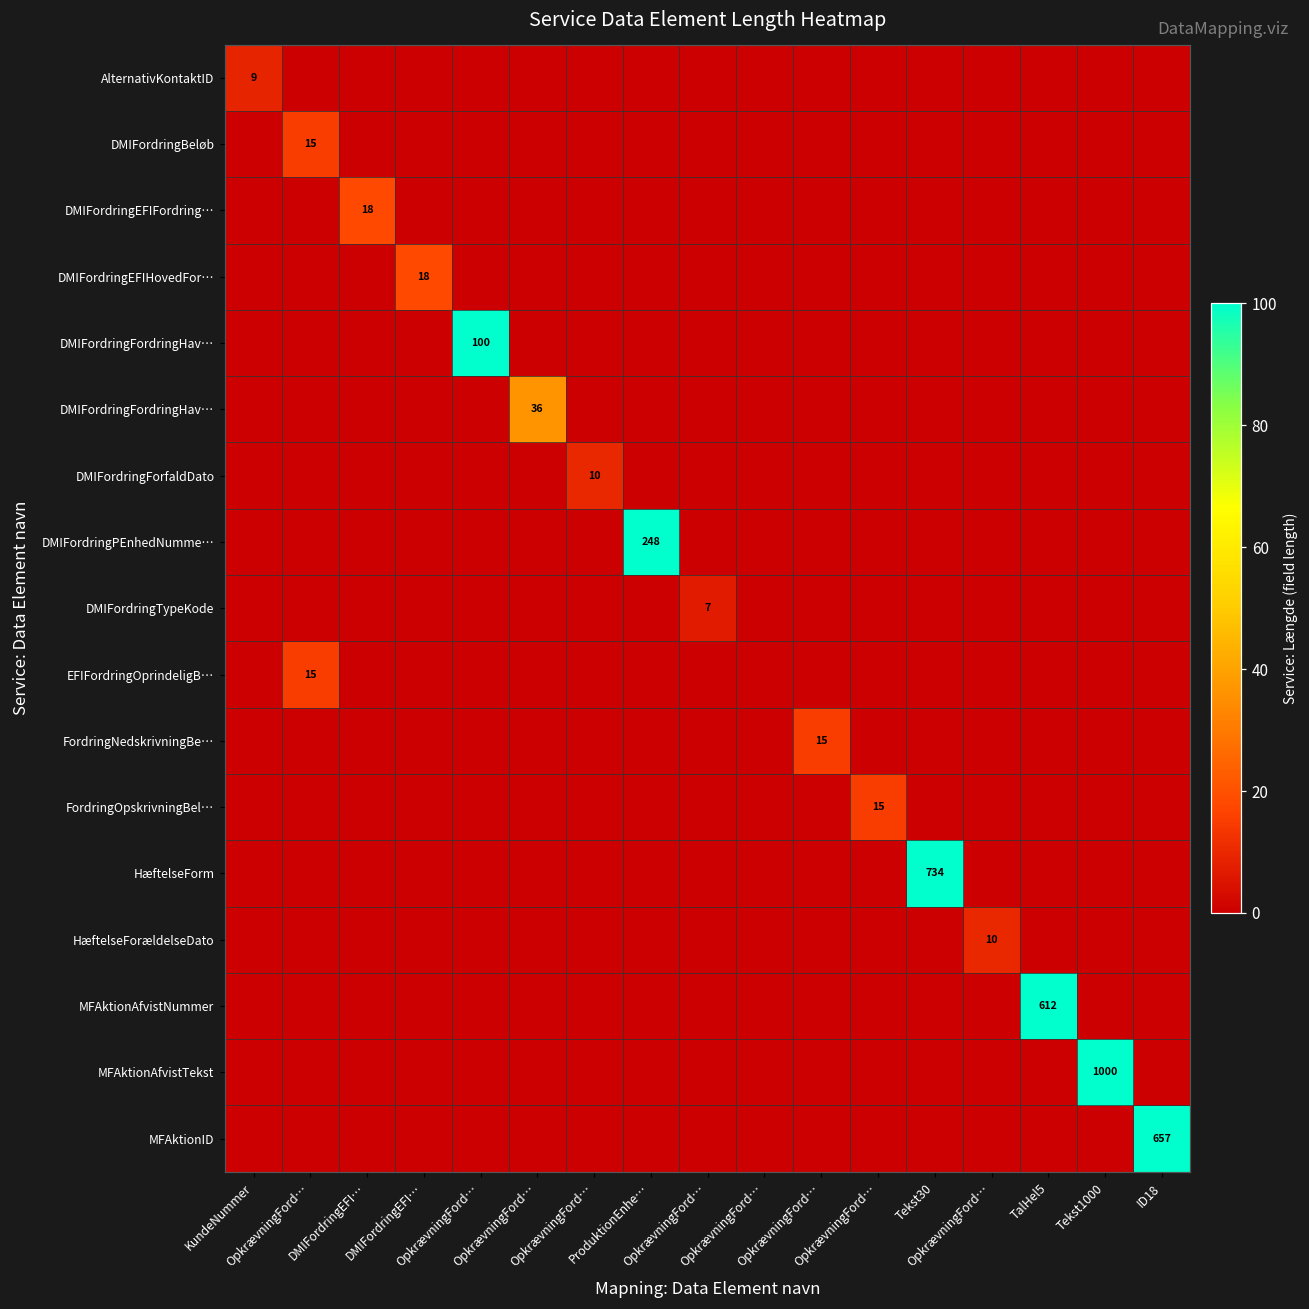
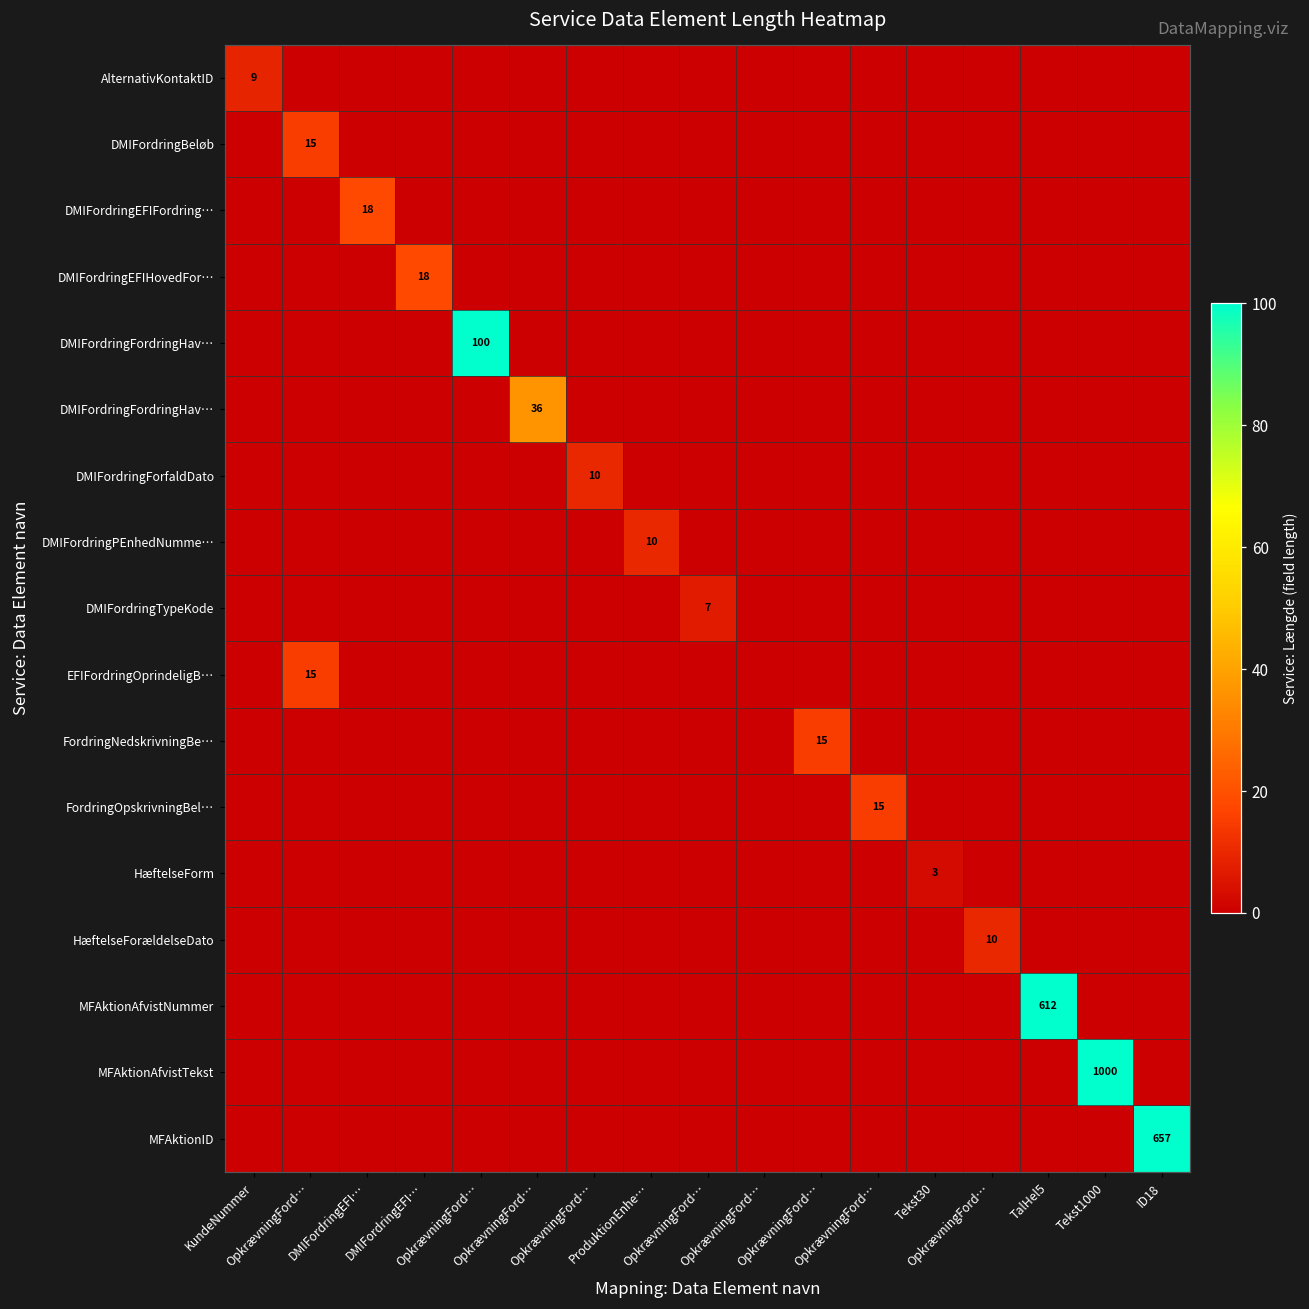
DMIFordringPEnhedNumme…, ProduktionEnhe…: 248 -> 10
HæftelseForm, Tekst30: 734 -> 3
